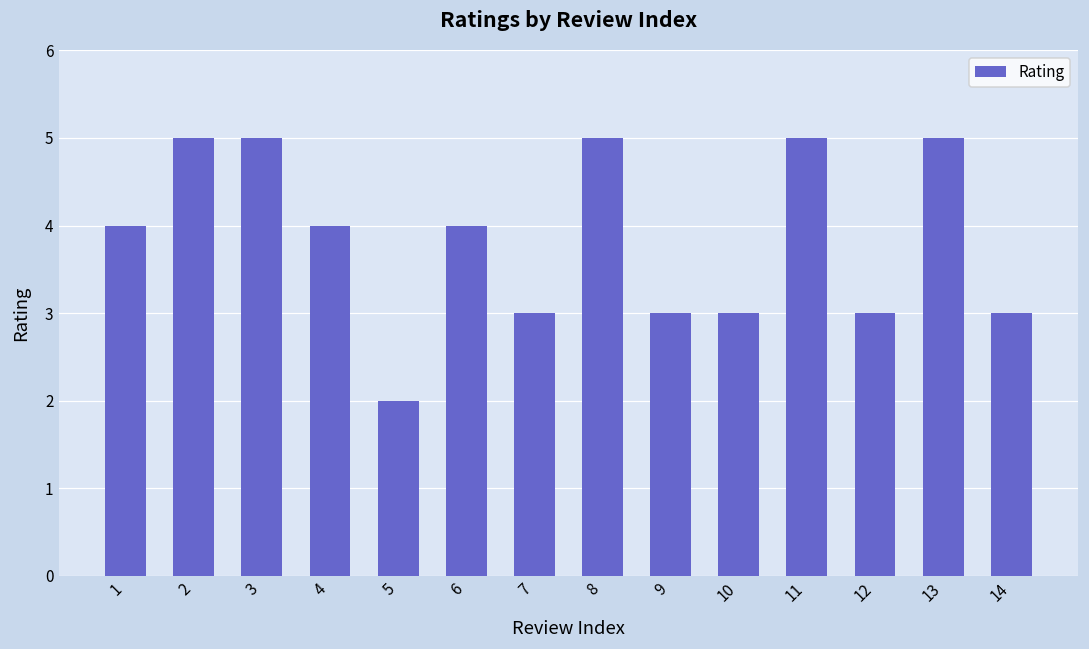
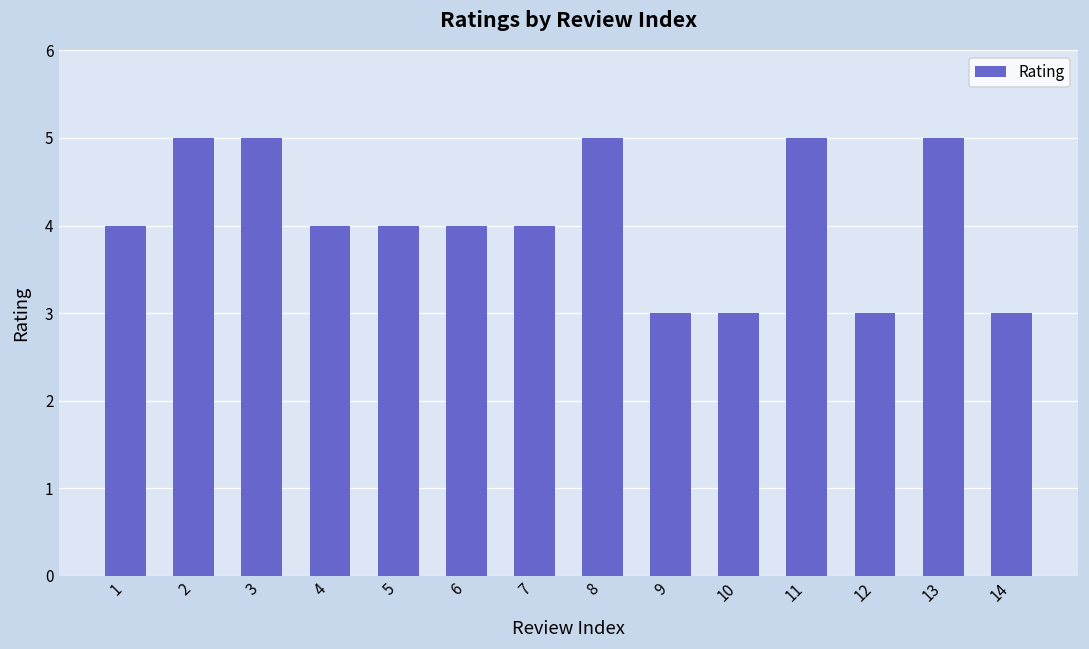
5: 2 -> 4
7: 3 -> 4
